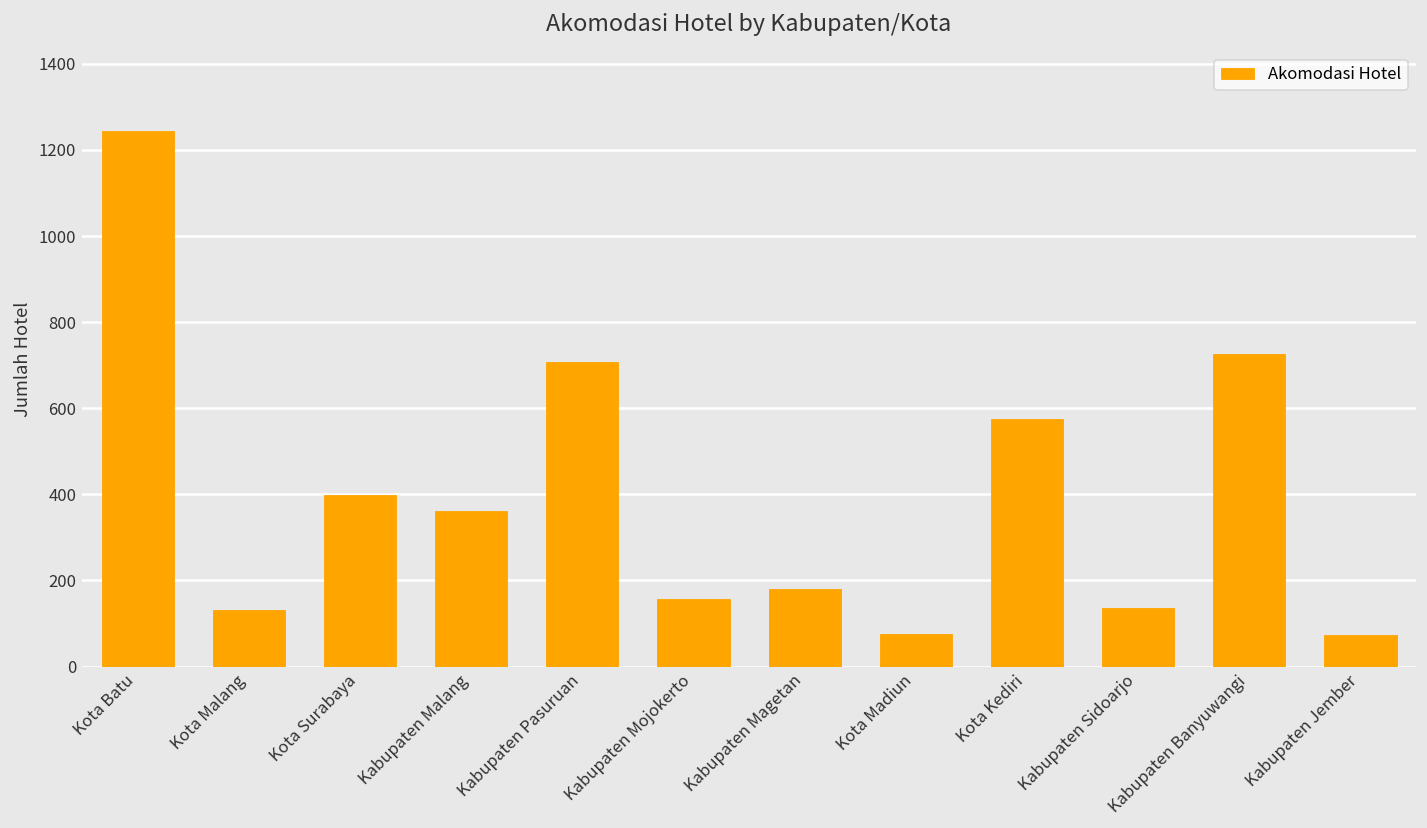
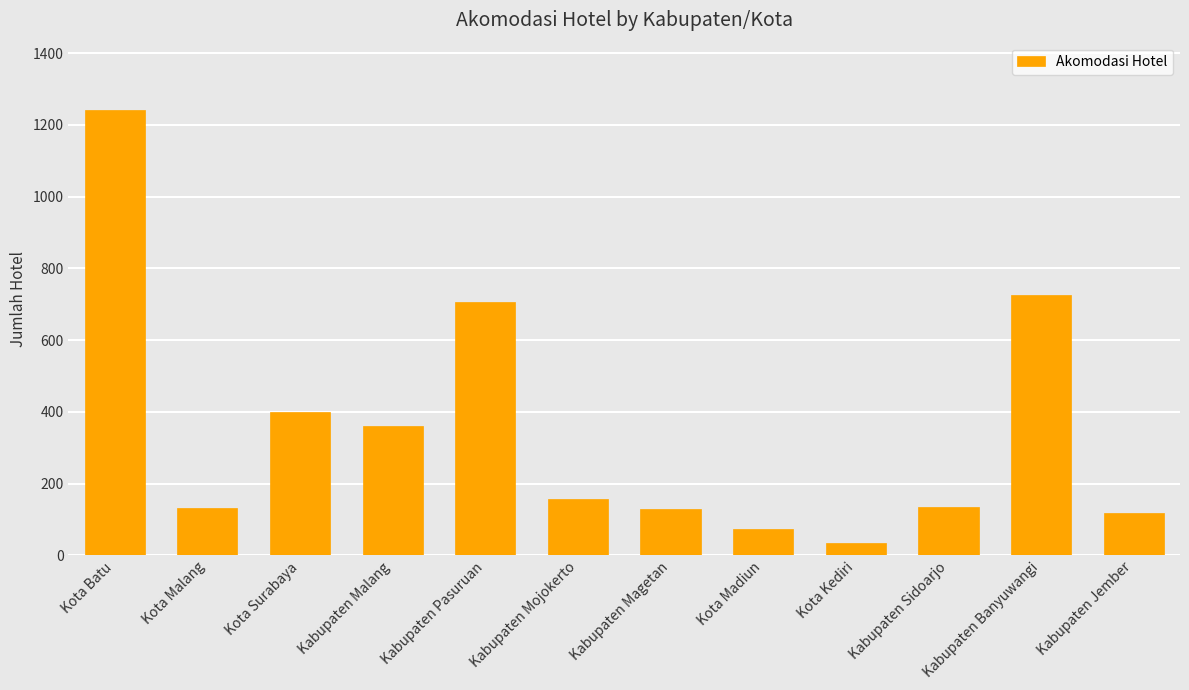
Kabupaten Magetan: 180 -> 130
Kota Kediri: 580 -> 40
Kabupaten Jember: 70 -> 120
